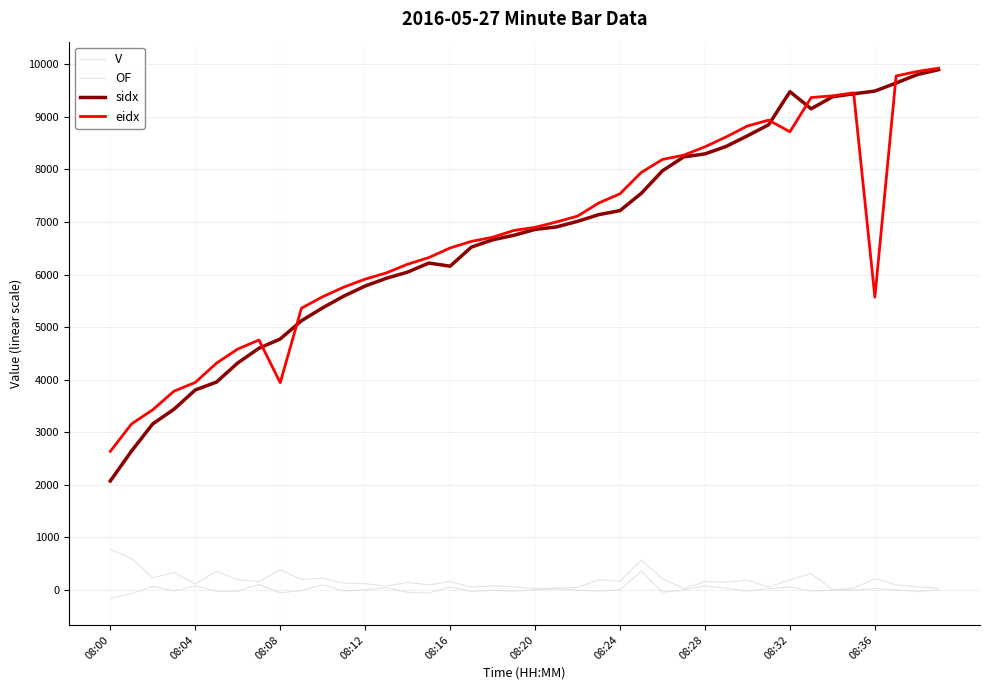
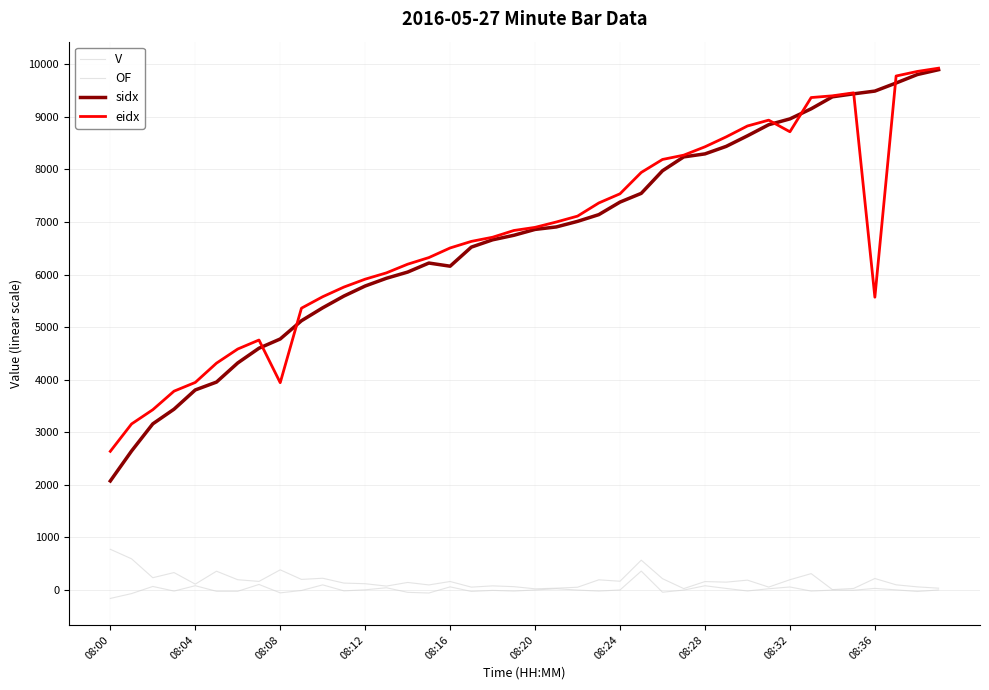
sidx, 08:24: 7200 -> 7400
sidx, 08:32: 9500 -> 9000
